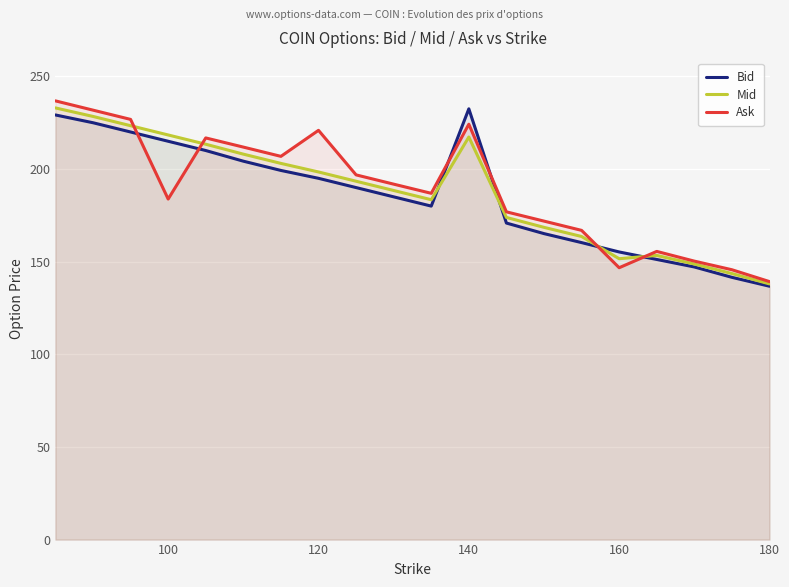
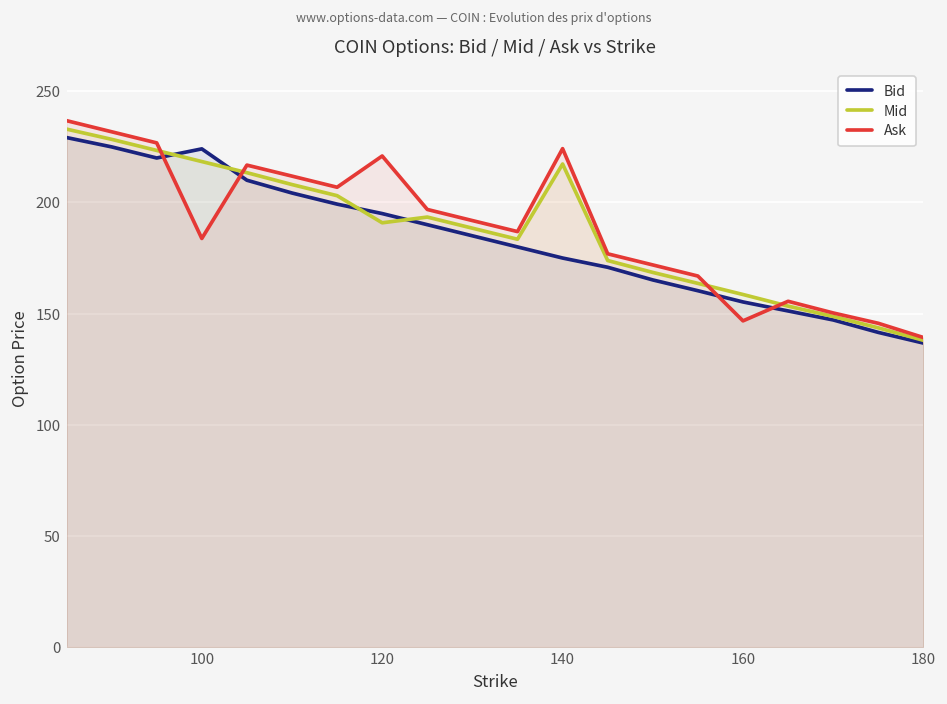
Bid, 100: 215 -> 224
Mid, 120: 198 -> 191
Bid, 140: 233 -> 175
Mid, 160: 152 -> 159
